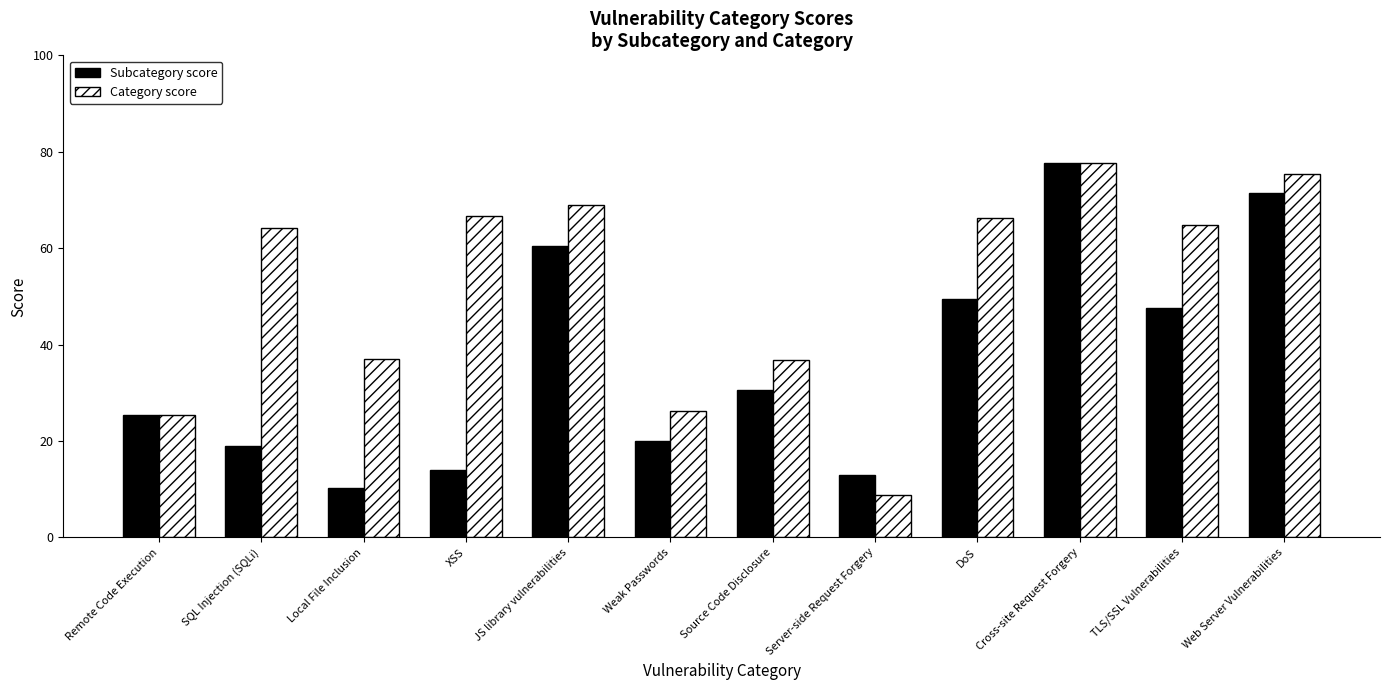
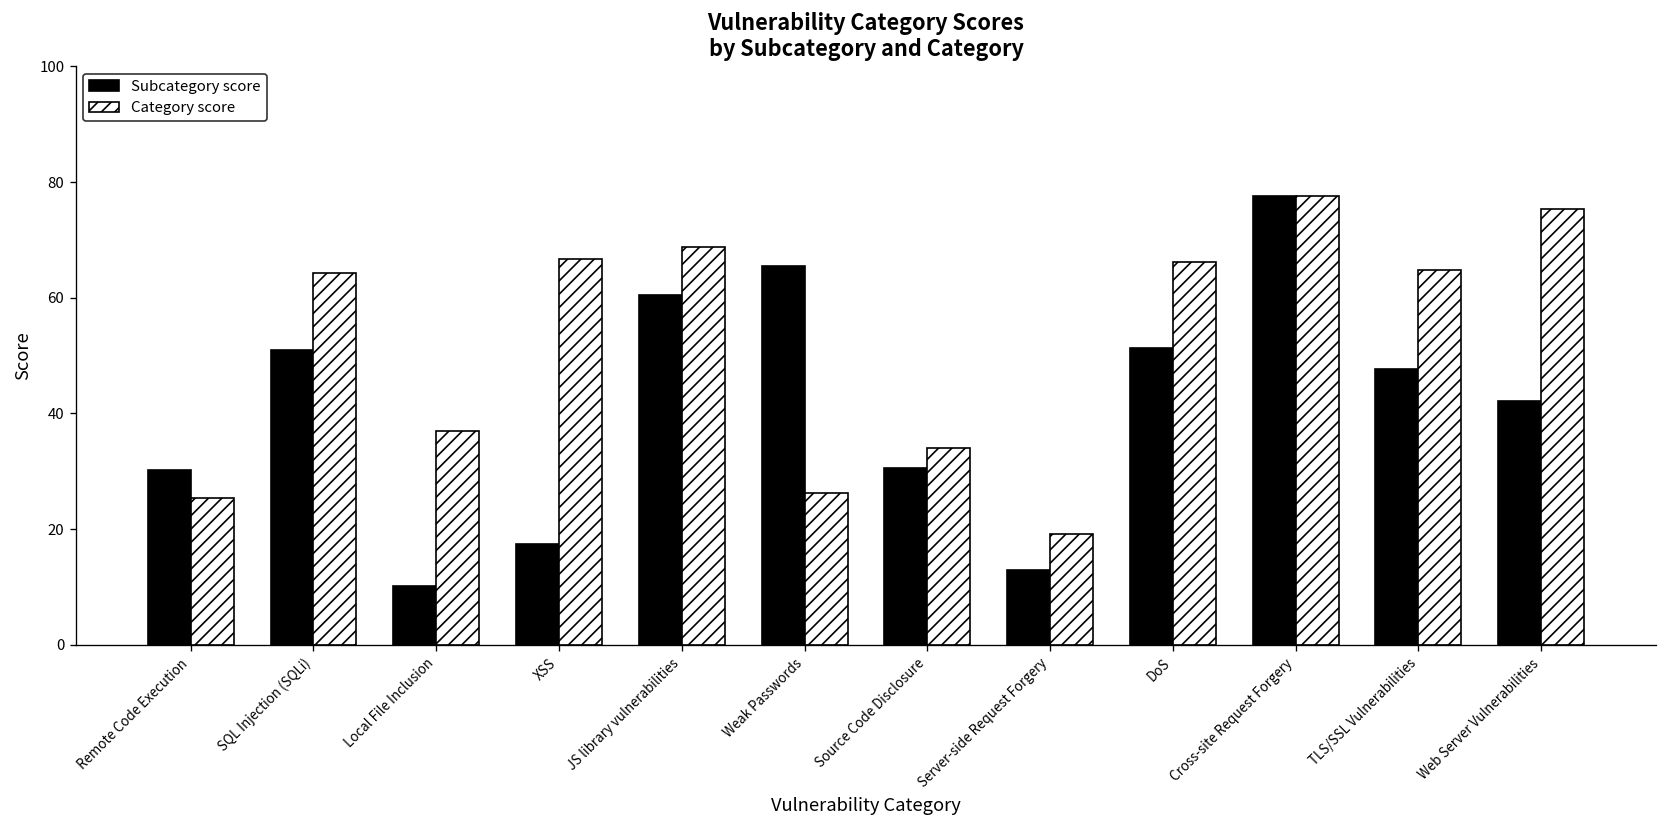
Subcategory score, Remote Code Execution: 25 -> 30
Subcategory score, SQL Injection (SQLi): 19 -> 51
Subcategory score, XSS: 14 -> 17
Subcategory score, Weak Passwords: 20 -> 66
Category score, Source Code Disclosure: 37 -> 34
Category score, Server-side Request Forgery: 9 -> 19
Subcategory score, DoS: 49 -> 51
Subcategory score, Web Server Vulnerabilities: 71 -> 42
